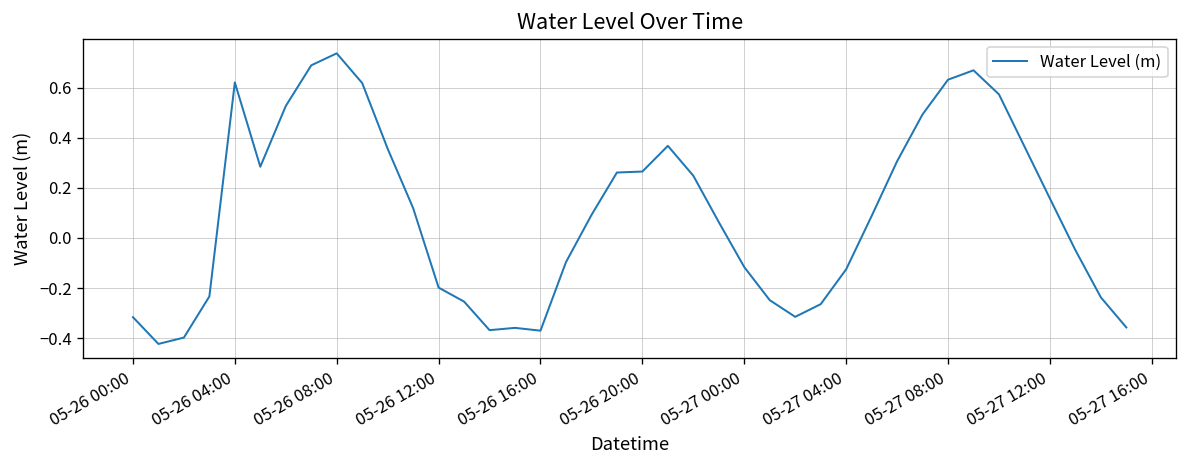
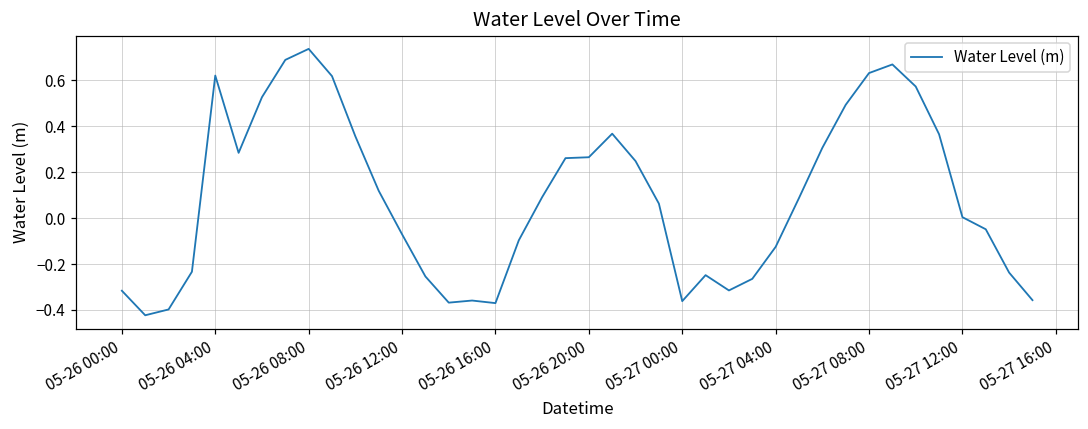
05-26 12:00: -0.20 -> -0.07
05-27 00:00: -0.12 -> -0.36
05-27 12:00: 0.16 -> 0.00
